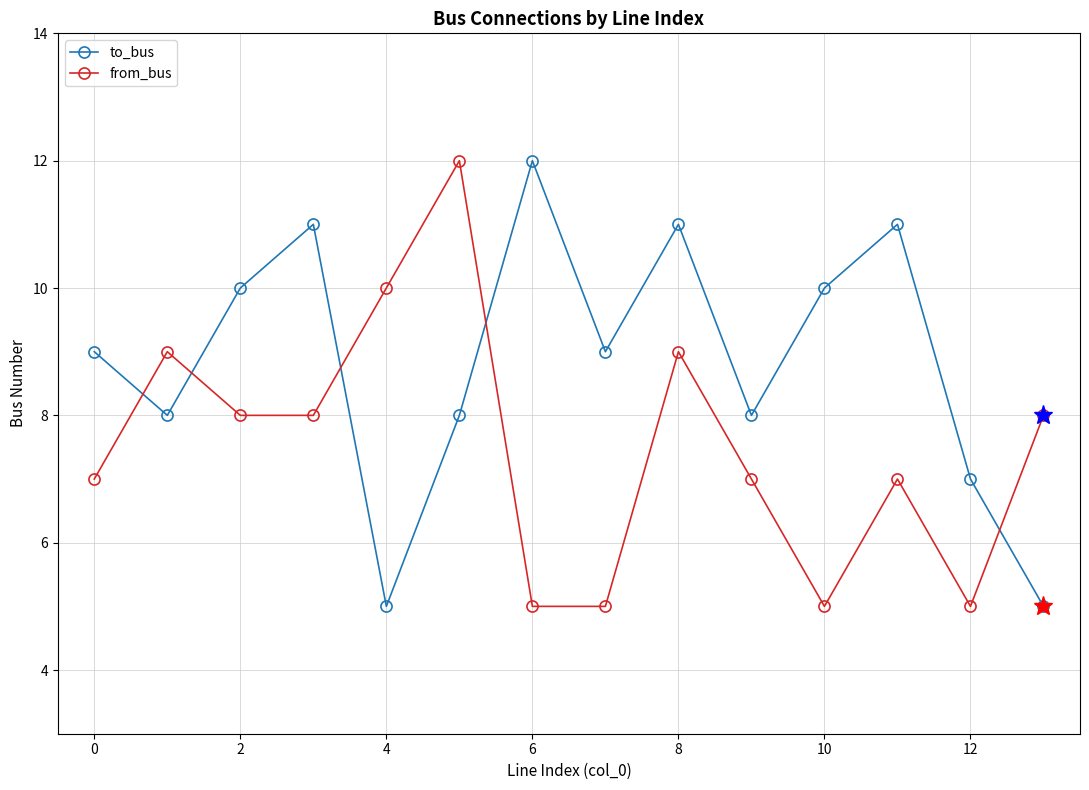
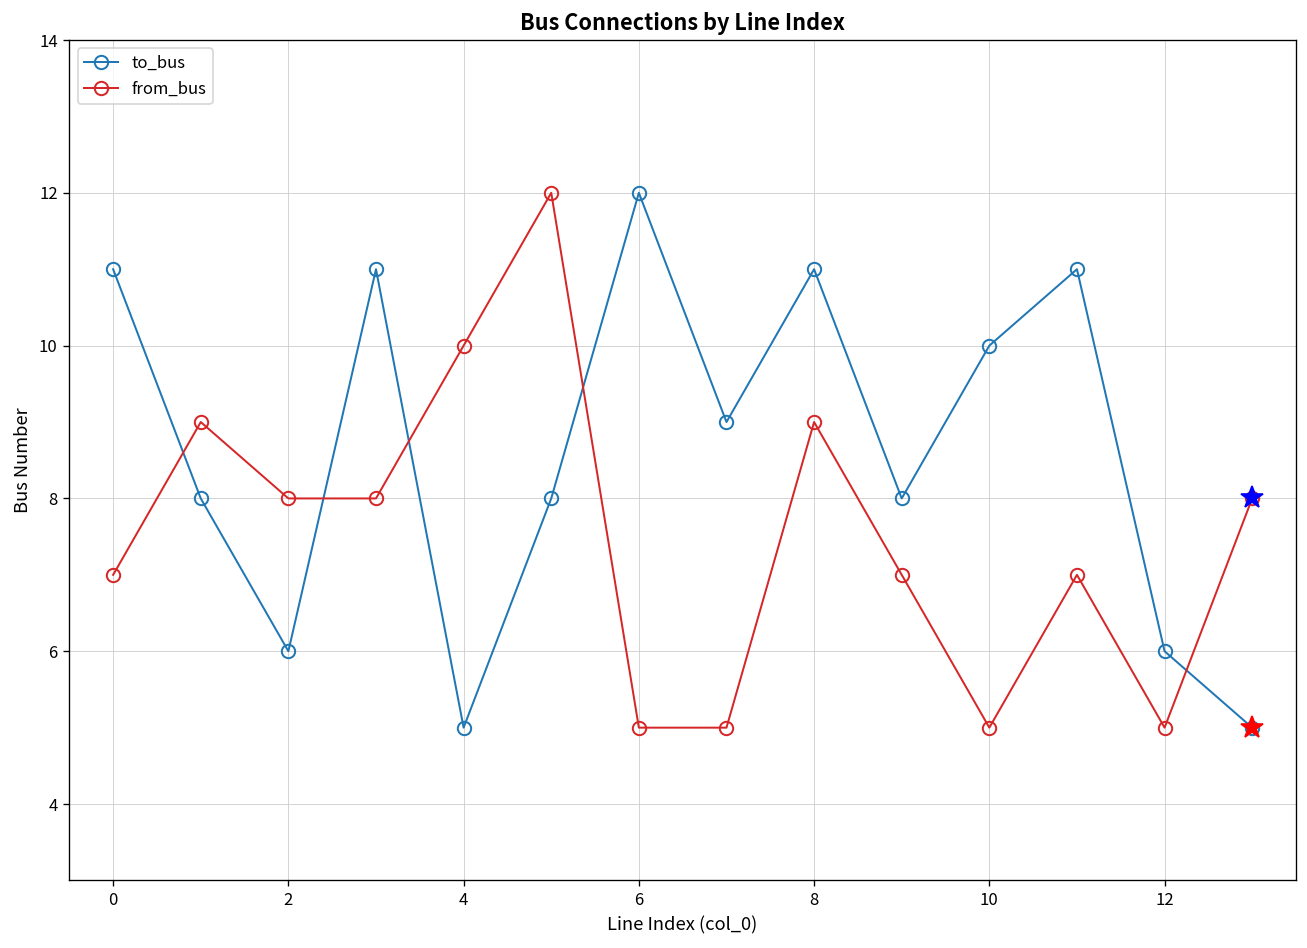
to_bus, 0: 9 -> 11
to_bus, 2: 10 -> 6
to_bus, 12: 7 -> 6
